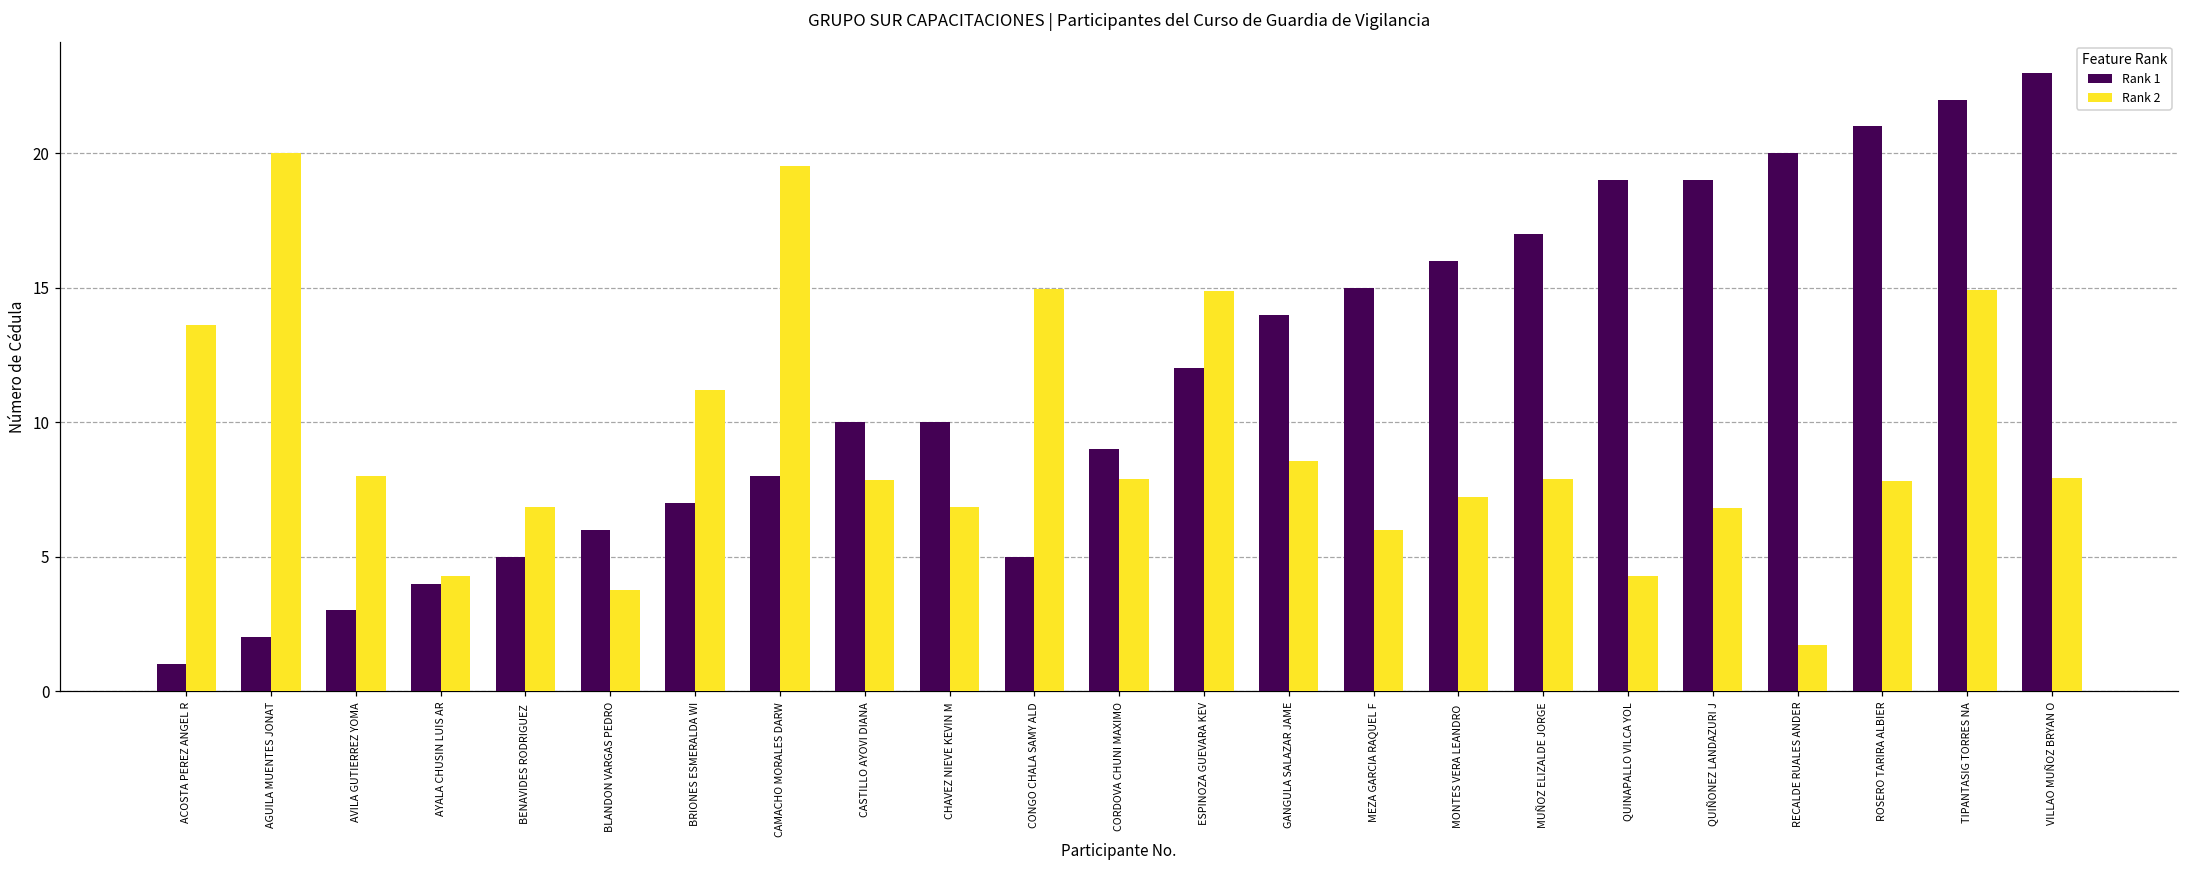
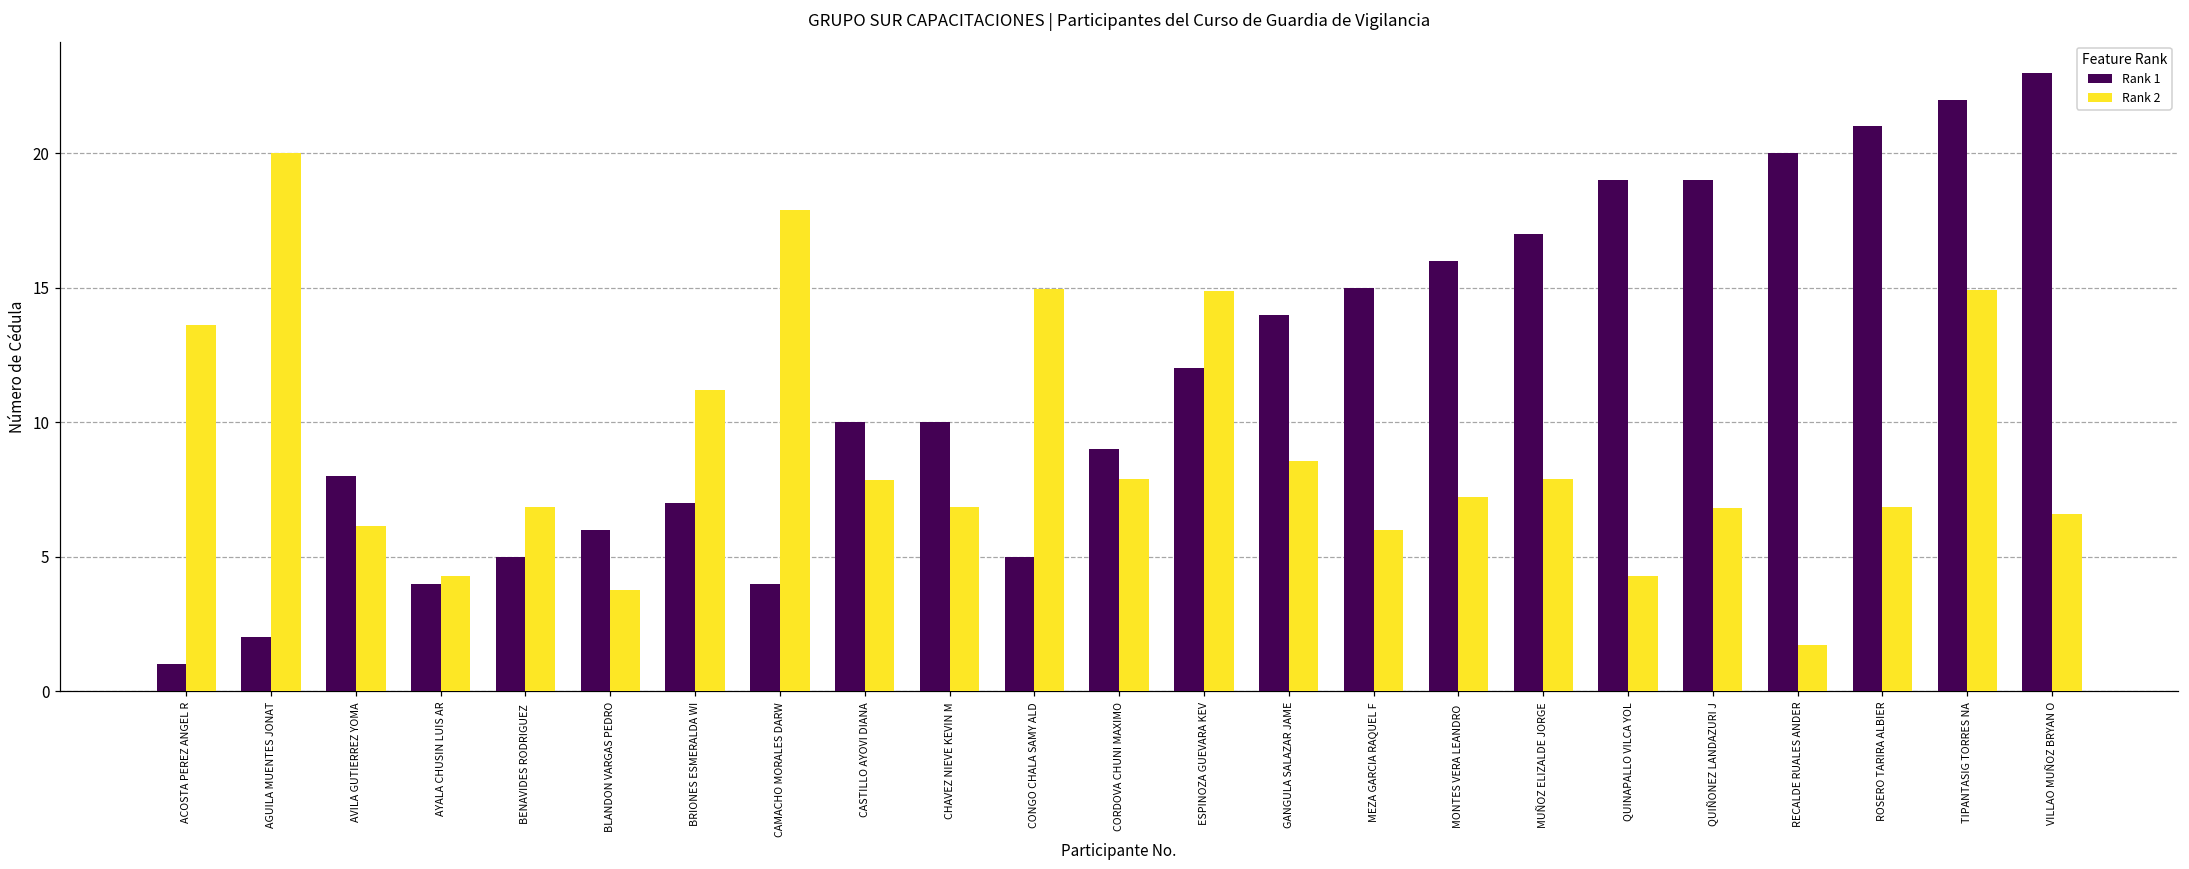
Rank 1, AVILA GUTIERREZ YOMA: 3 -> 8
Rank 2, AVILA GUTIERREZ YOMA: 8.0 -> 6.1
Rank 1, CAMACHO MORALES DARW: 8 -> 4
Rank 2, CAMACHO MORALES DARW: 19.5 -> 17.9
Rank 2, ROSERO TARIRA ALBIER: 7.8 -> 6.8
Rank 2, VILLAO MUÑOZ BRYAN O: 7.9 -> 6.6
